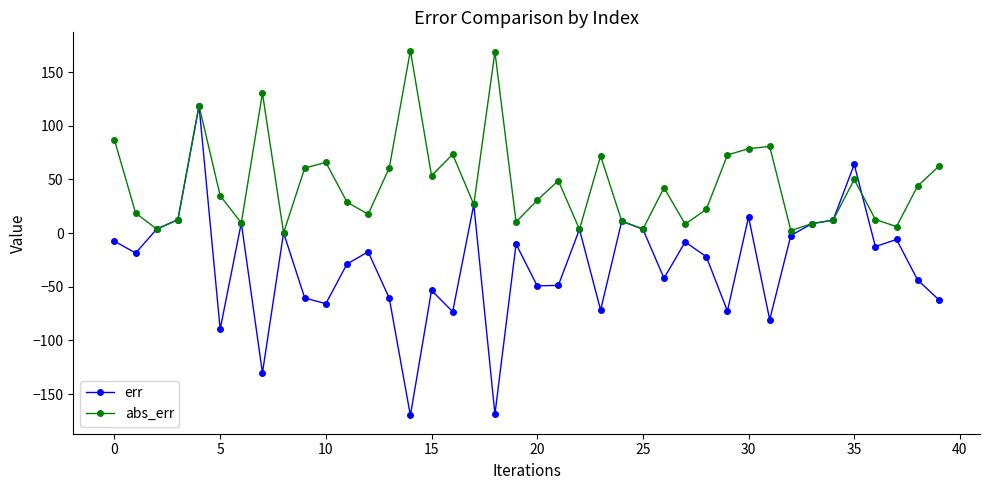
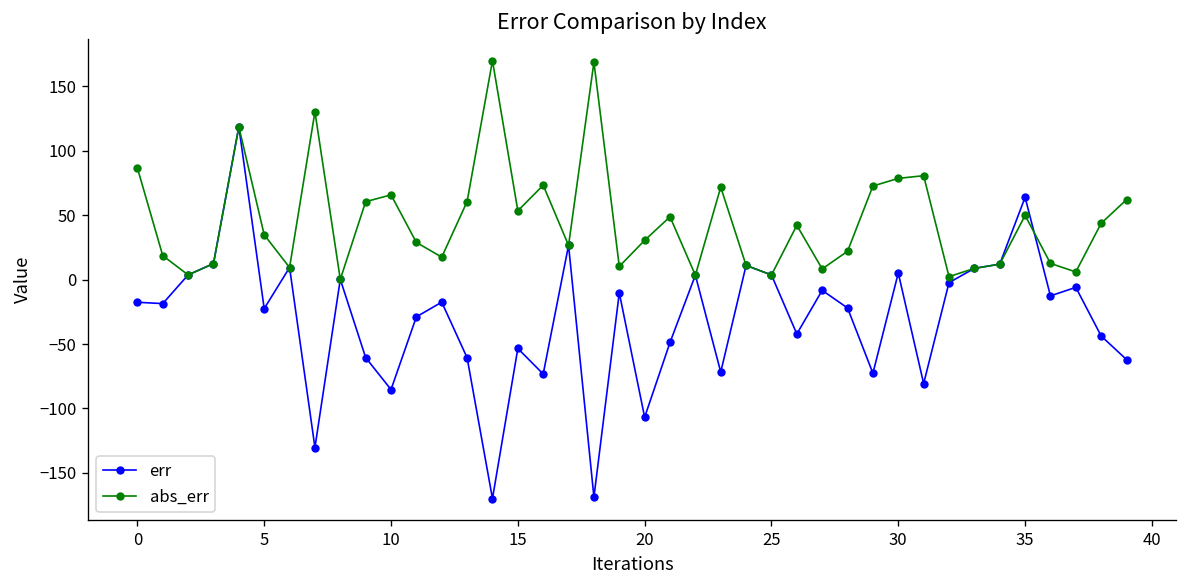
err, 0: -8 -> -18
err, 5: -90 -> -22
err, 10: -66 -> -85
err, 20: -49 -> -107
err, 30: 15 -> 5
